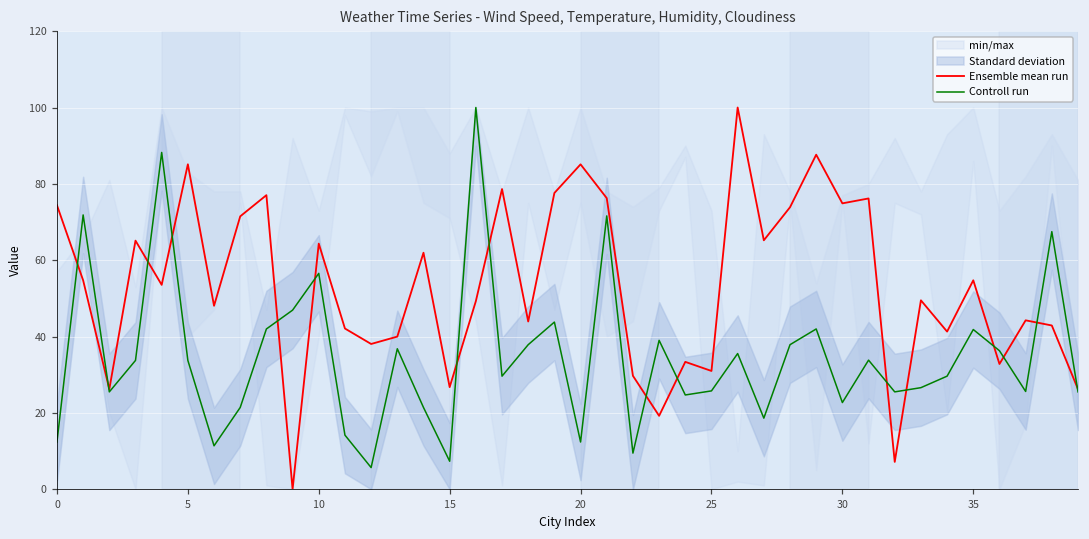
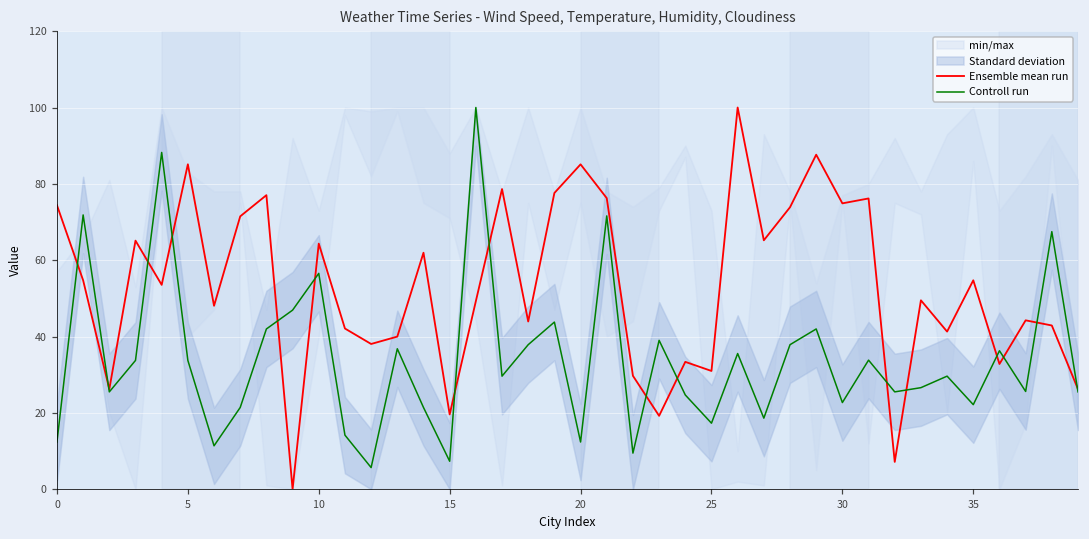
Ensemble mean run, 15: 27 -> 20
Controll run, 25: 26 -> 17
Controll run, 35: 42 -> 22
